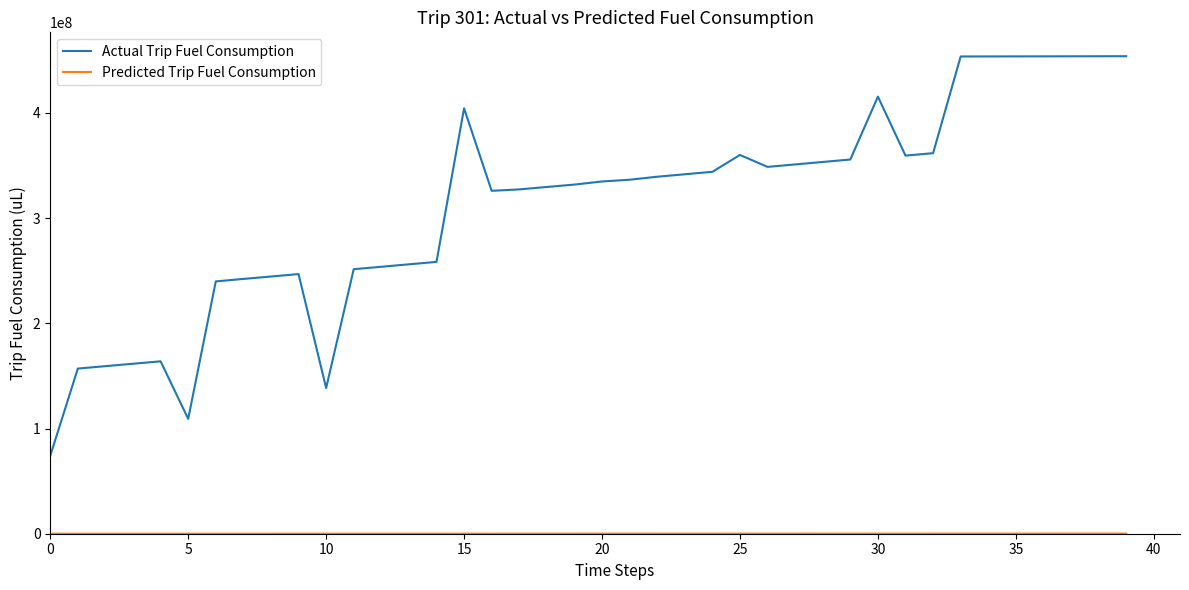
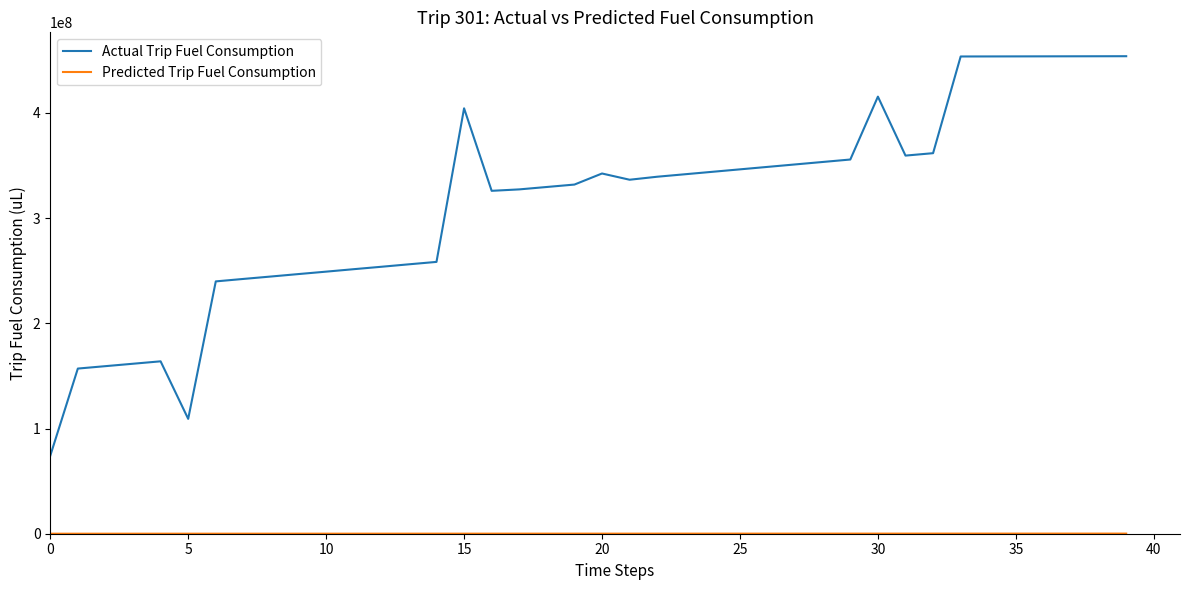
Actual Trip Fuel Consumption, 10: 138000000 -> 249000000
Actual Trip Fuel Consumption, 20: 335000000 -> 342000000
Actual Trip Fuel Consumption, 25: 360000000 -> 346000000
